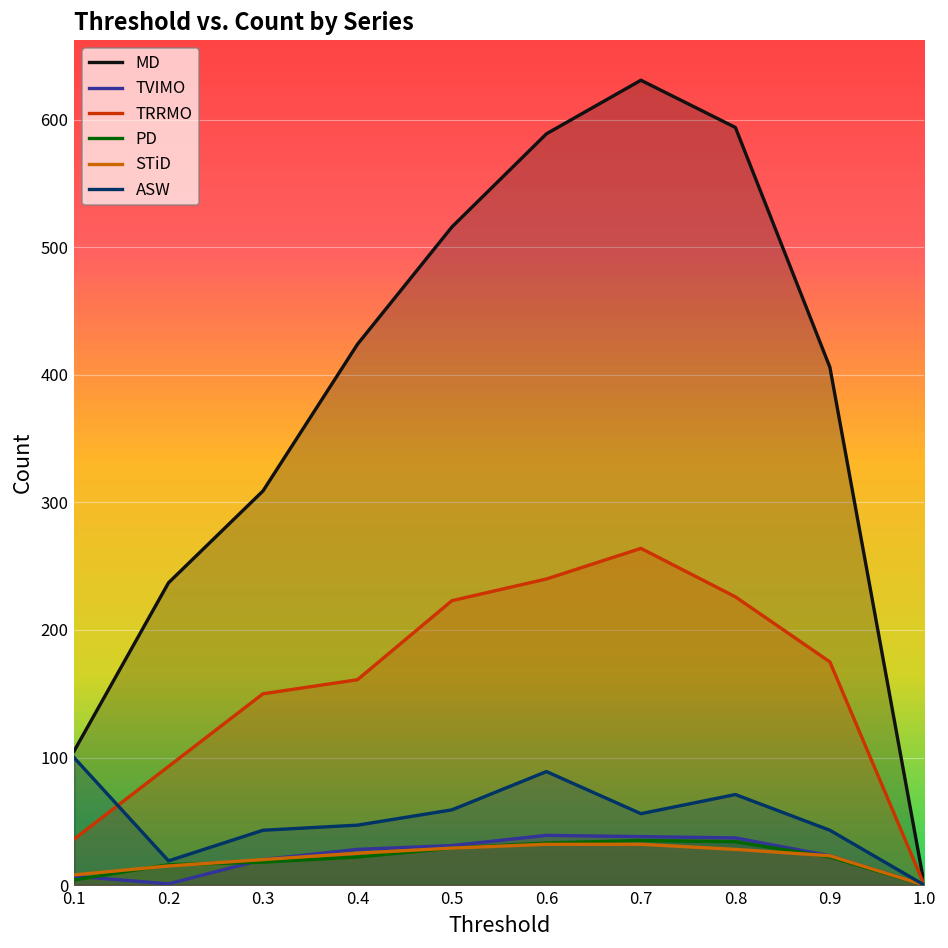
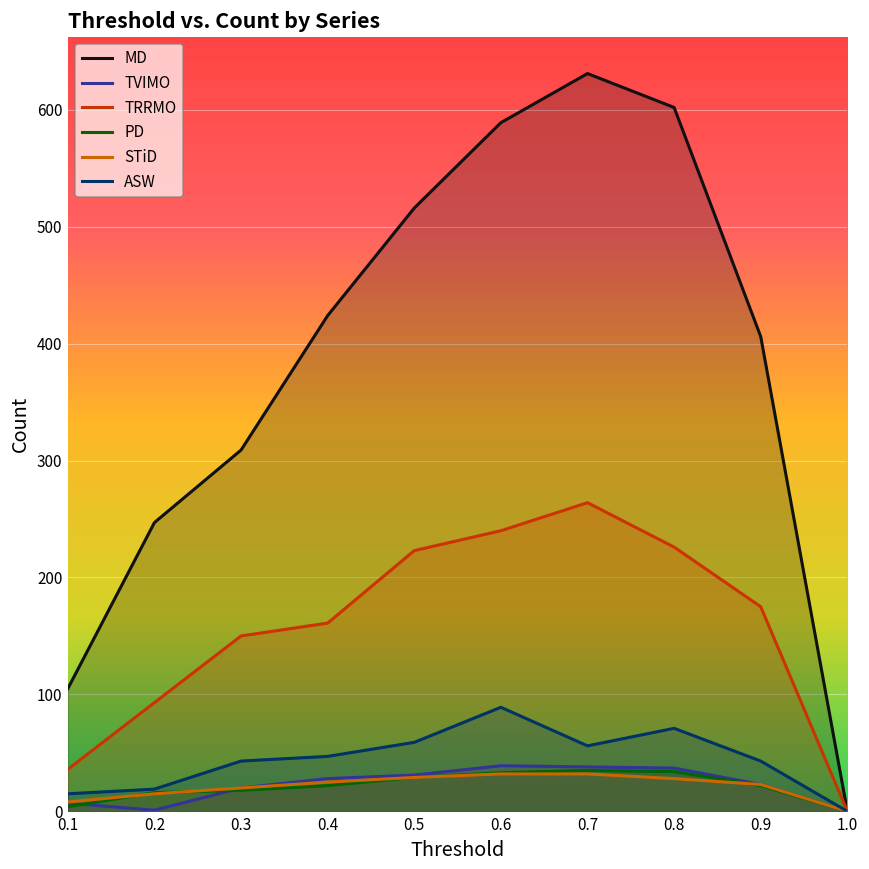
ASW, 0.1: 100 -> 15
MD, 0.2: 237 -> 247
MD, 0.8: 594 -> 602
